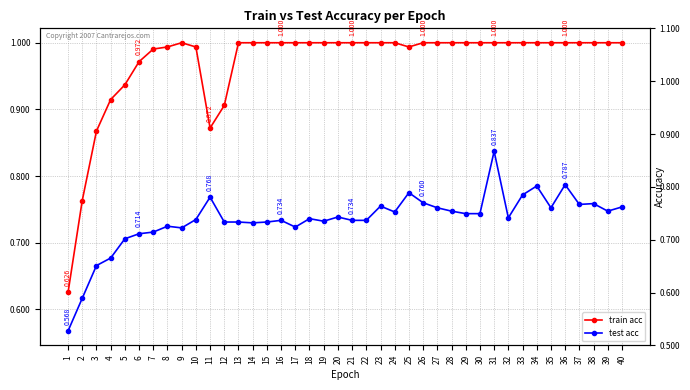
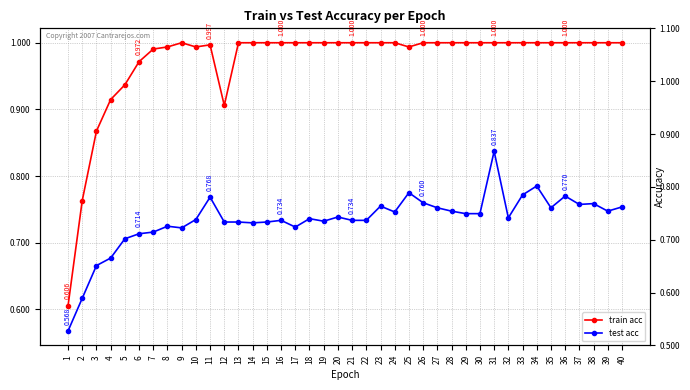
train acc, 1: 0.626 -> 0.606
train acc, 11: 0.872 -> 0.997
test acc, 36: 0.787 -> 0.770
